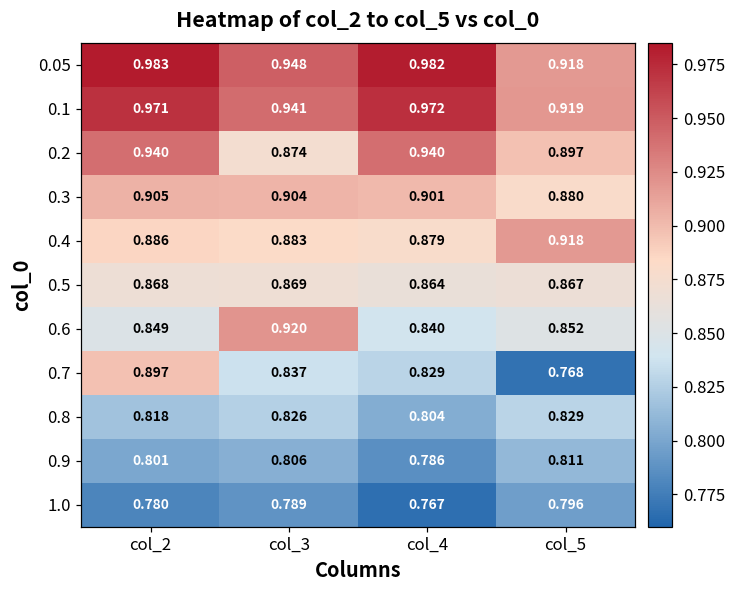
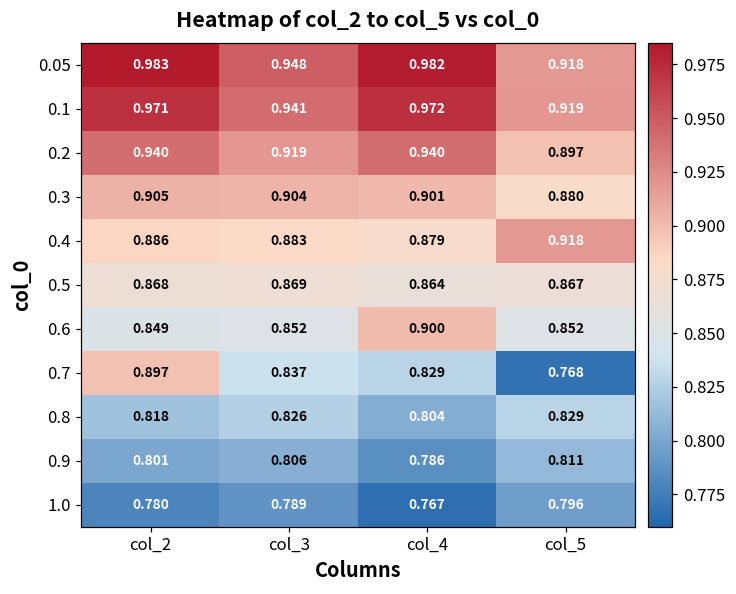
0.2, col_3: 0.874 -> 0.919
0.6, col_3: 0.920 -> 0.852
0.6, col_4: 0.840 -> 0.900
